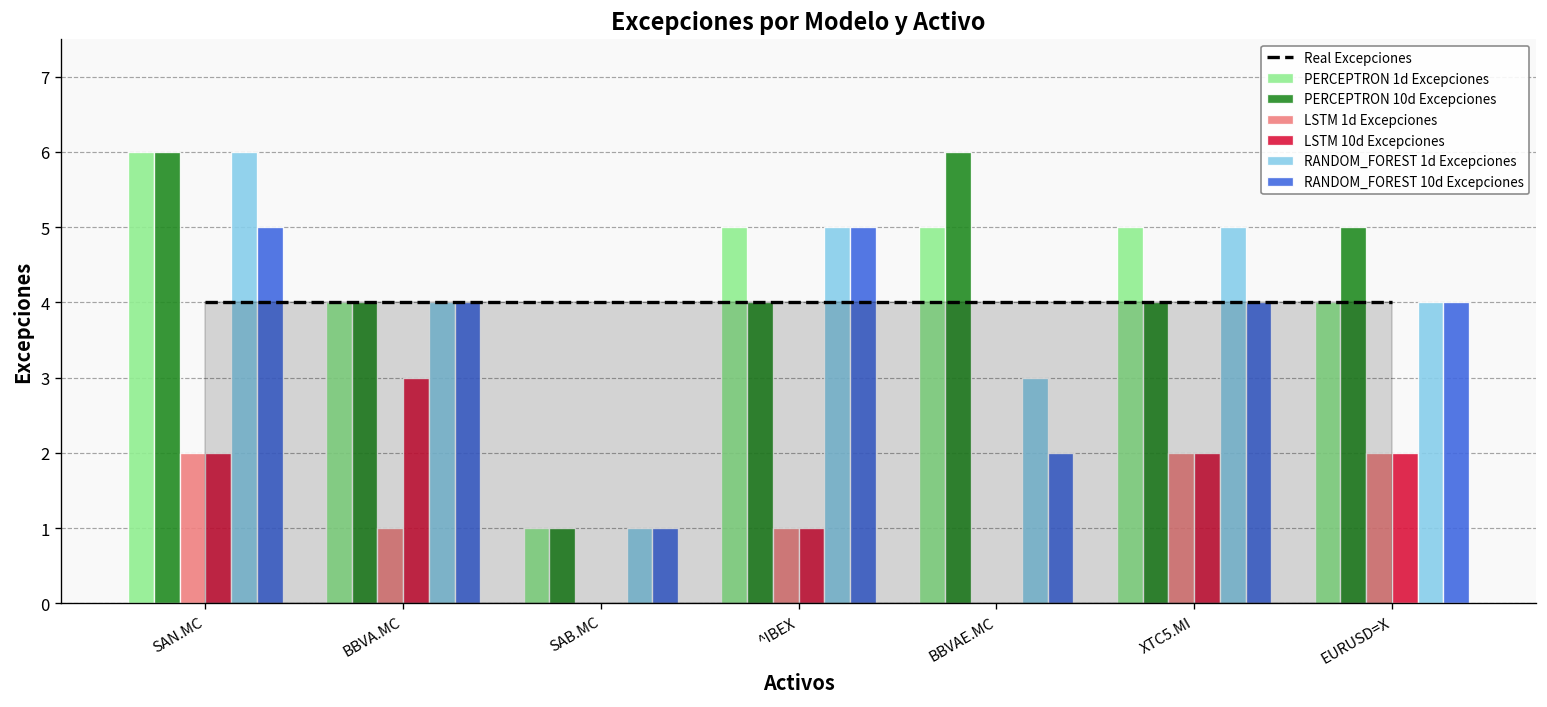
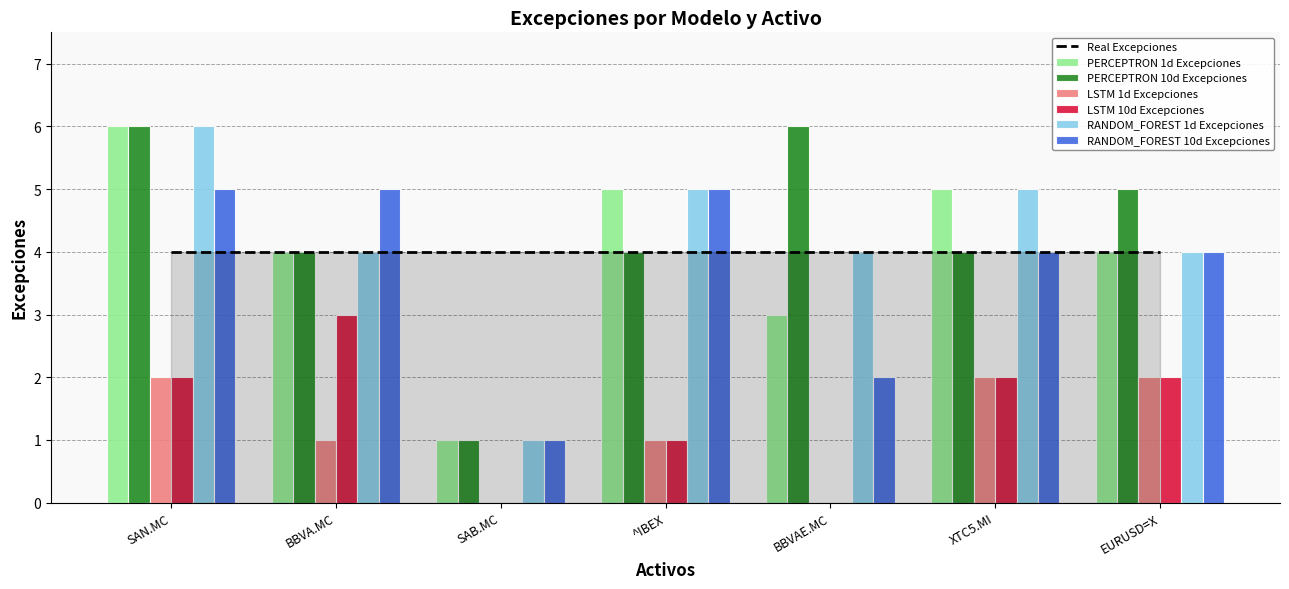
RANDOM_FOREST 10d Excepciones, BBVA.MC: 4 -> 5
PERCEPTRON 1d Excepciones, BBVAE.MC: 5 -> 3
RANDOM_FOREST 1d Excepciones, BBVAE.MC: 3 -> 4
